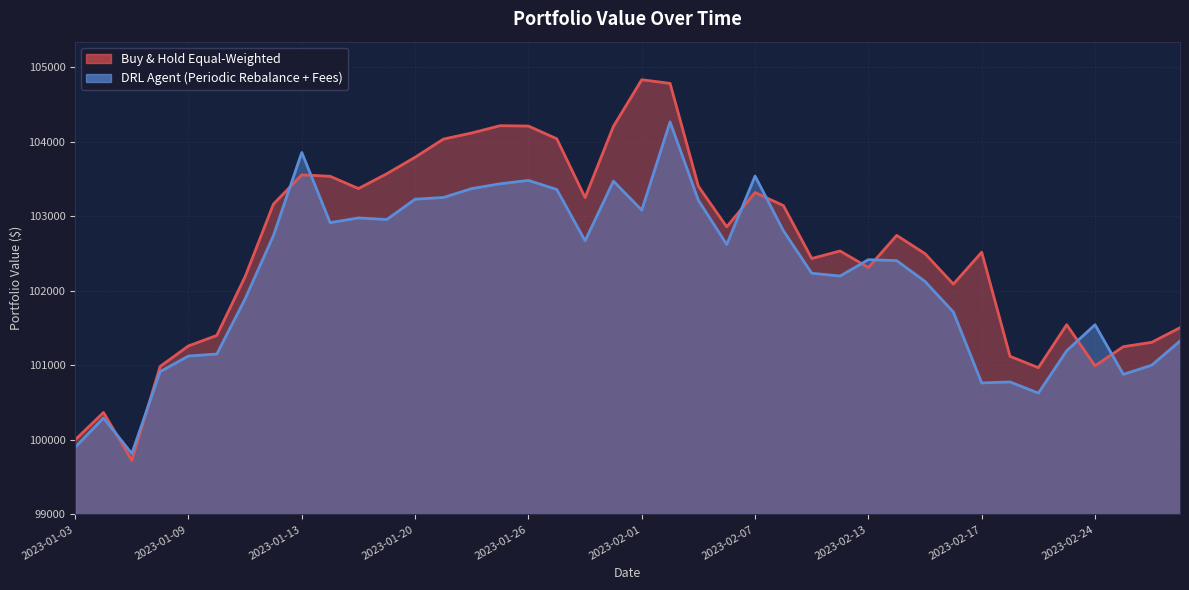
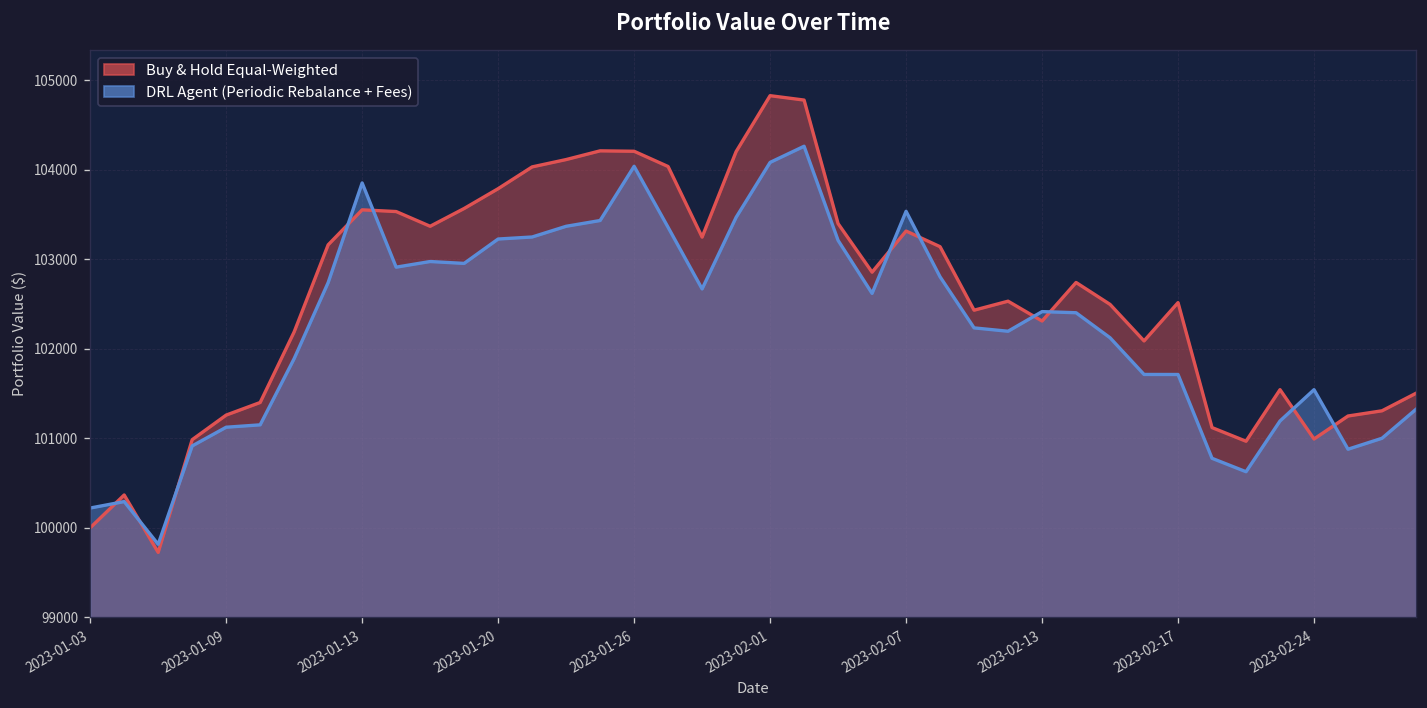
DRL Agent (Periodic Rebalance + Fees), 2023-01-03: 99900 -> 100200
DRL Agent (Periodic Rebalance + Fees), 2023-01-26: 103500 -> 104000
DRL Agent (Periodic Rebalance + Fees), 2023-02-01: 103100 -> 104100
DRL Agent (Periodic Rebalance + Fees), 2023-02-17: 100800 -> 101700
